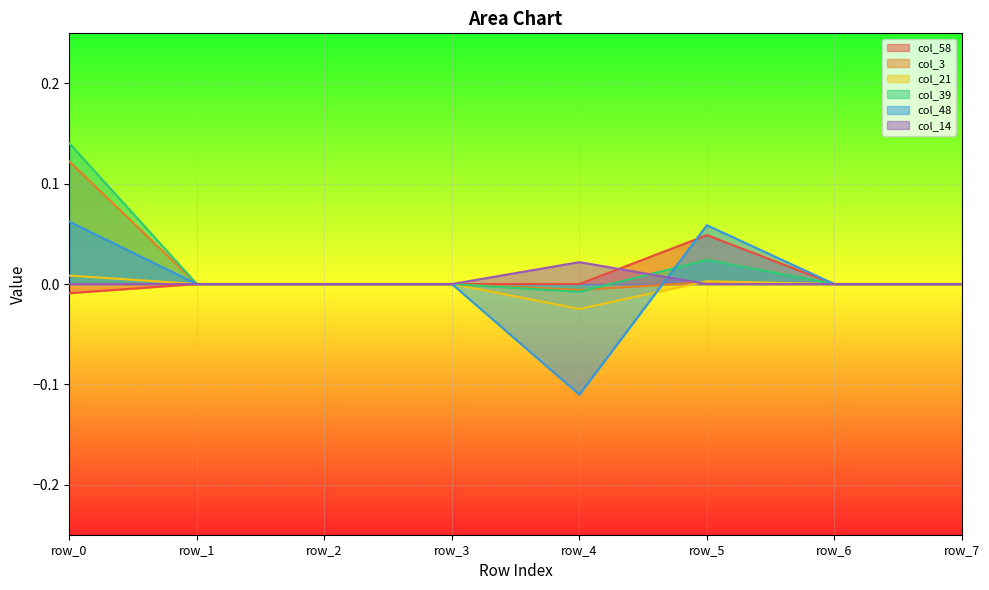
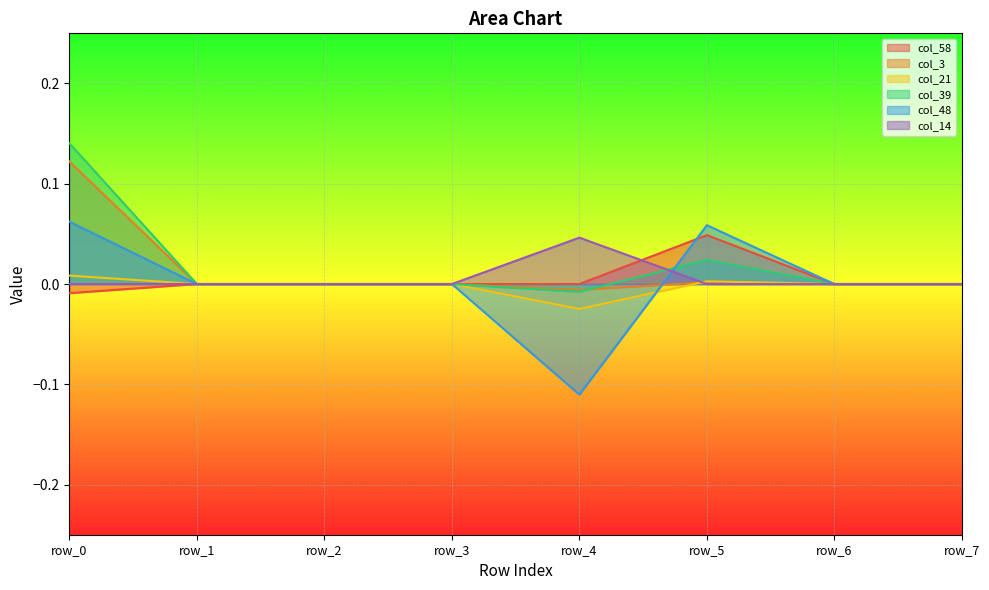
col_14, row_4: 0.022 -> 0.046
